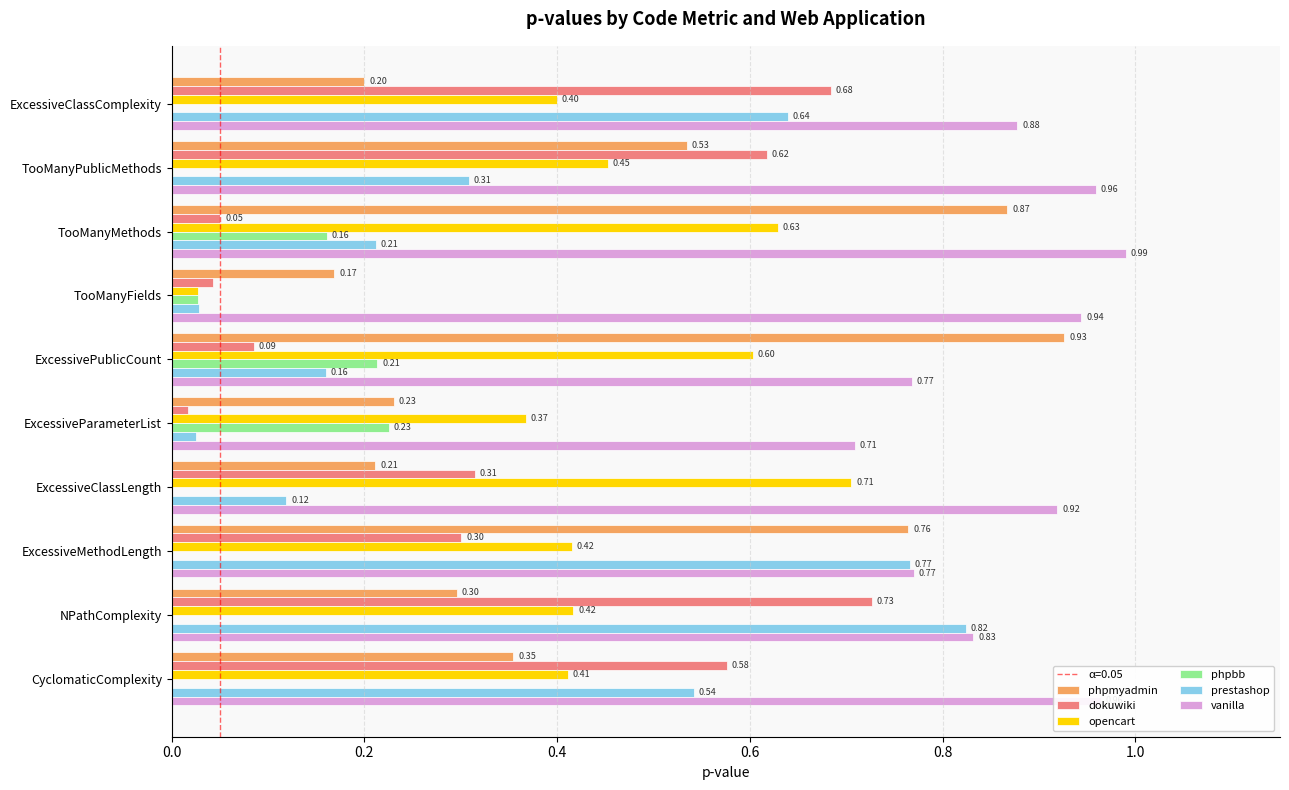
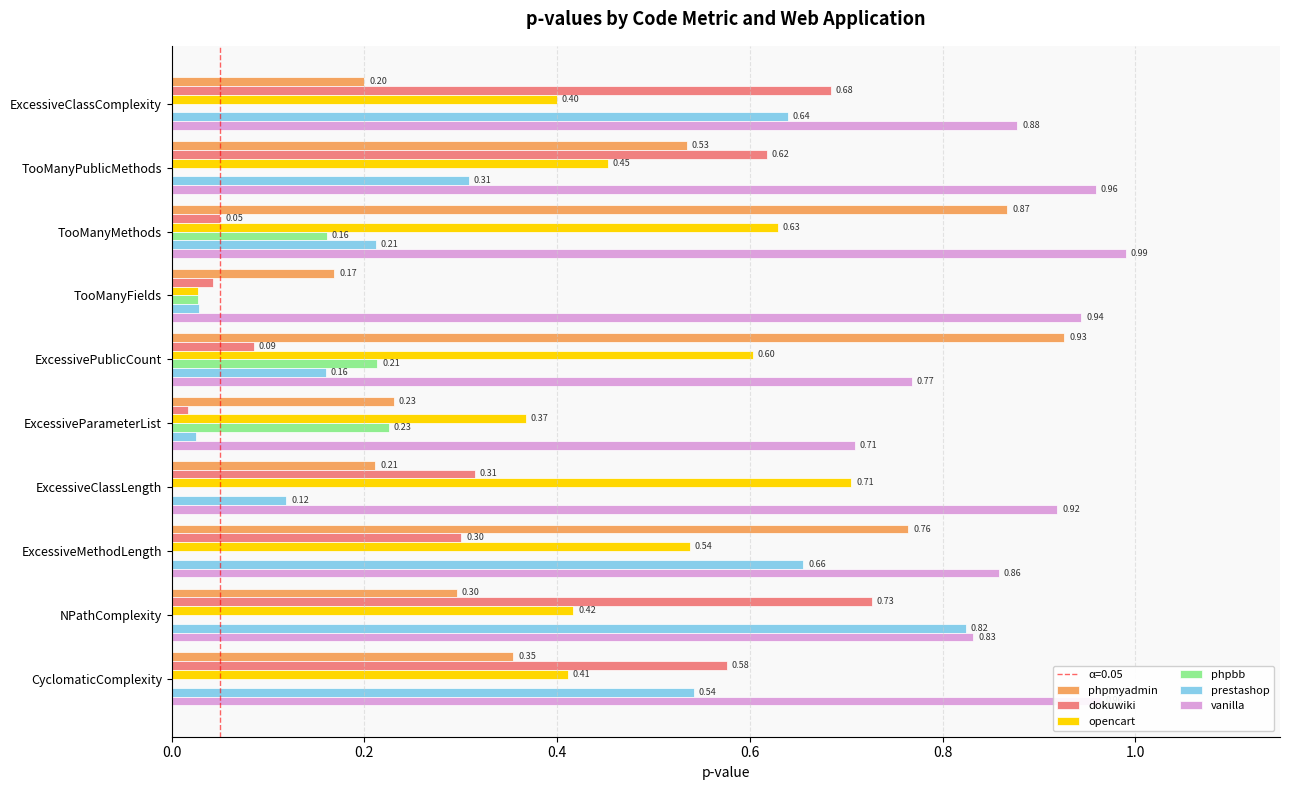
opencart, ExcessiveMethodLength: 0.42 -> 0.54
prestashop, ExcessiveMethodLength: 0.77 -> 0.66
vanilla, ExcessiveMethodLength: 0.77 -> 0.86
